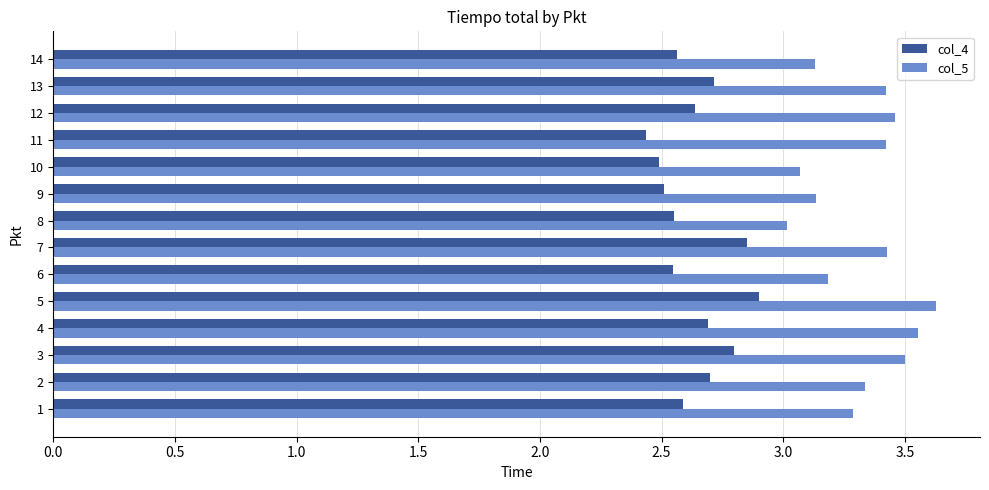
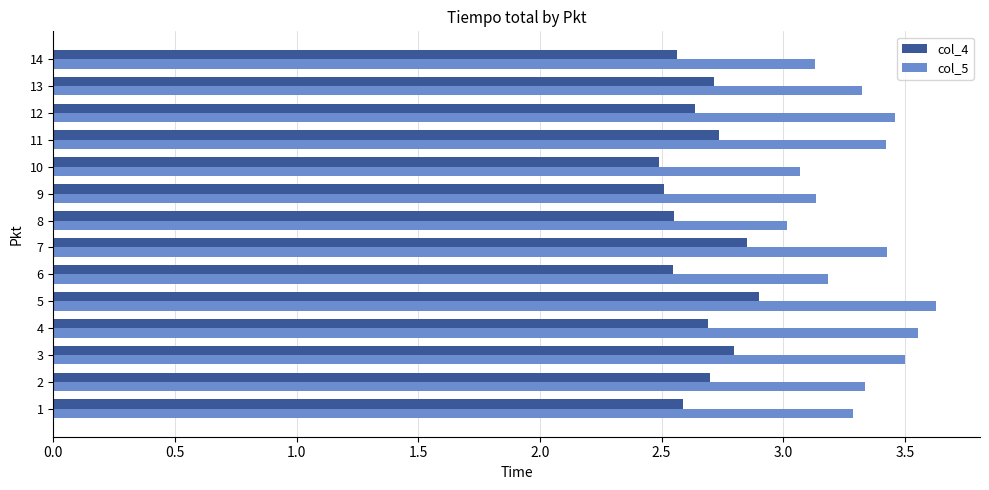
col_5, 13: 3.42 -> 3.32
col_4, 11: 2.44 -> 2.74
